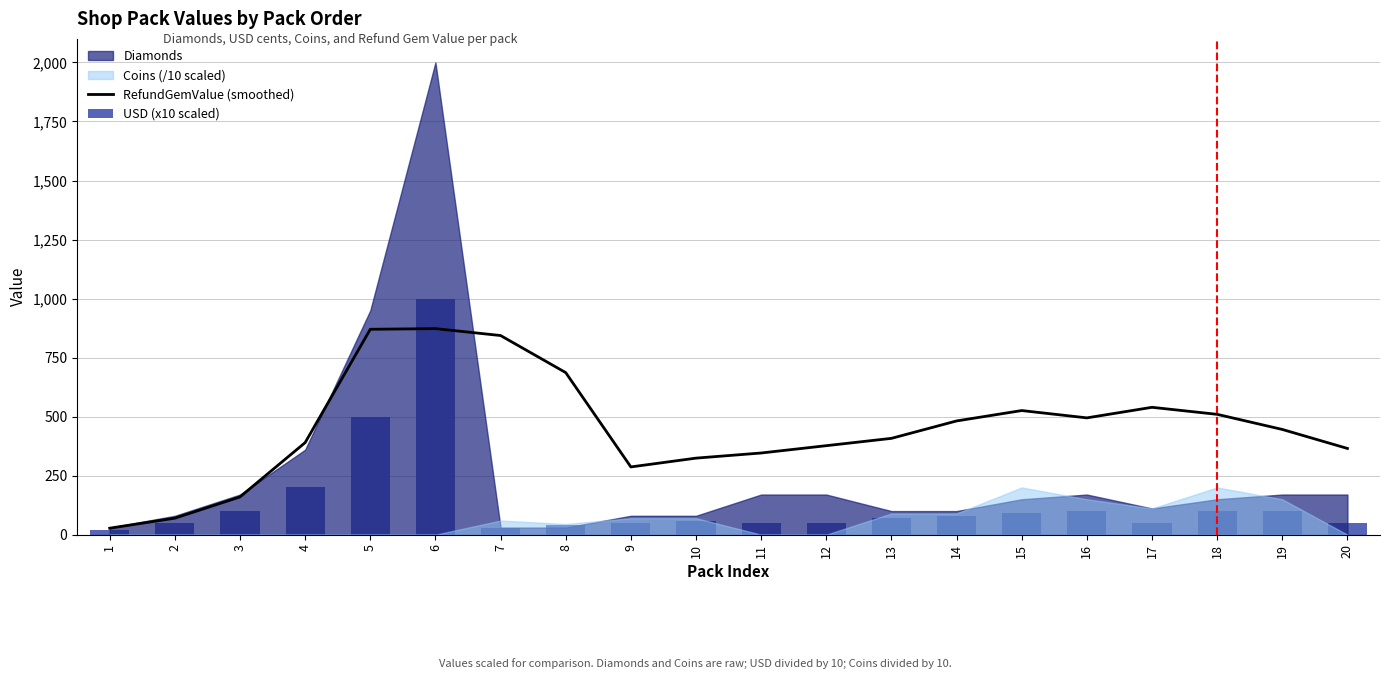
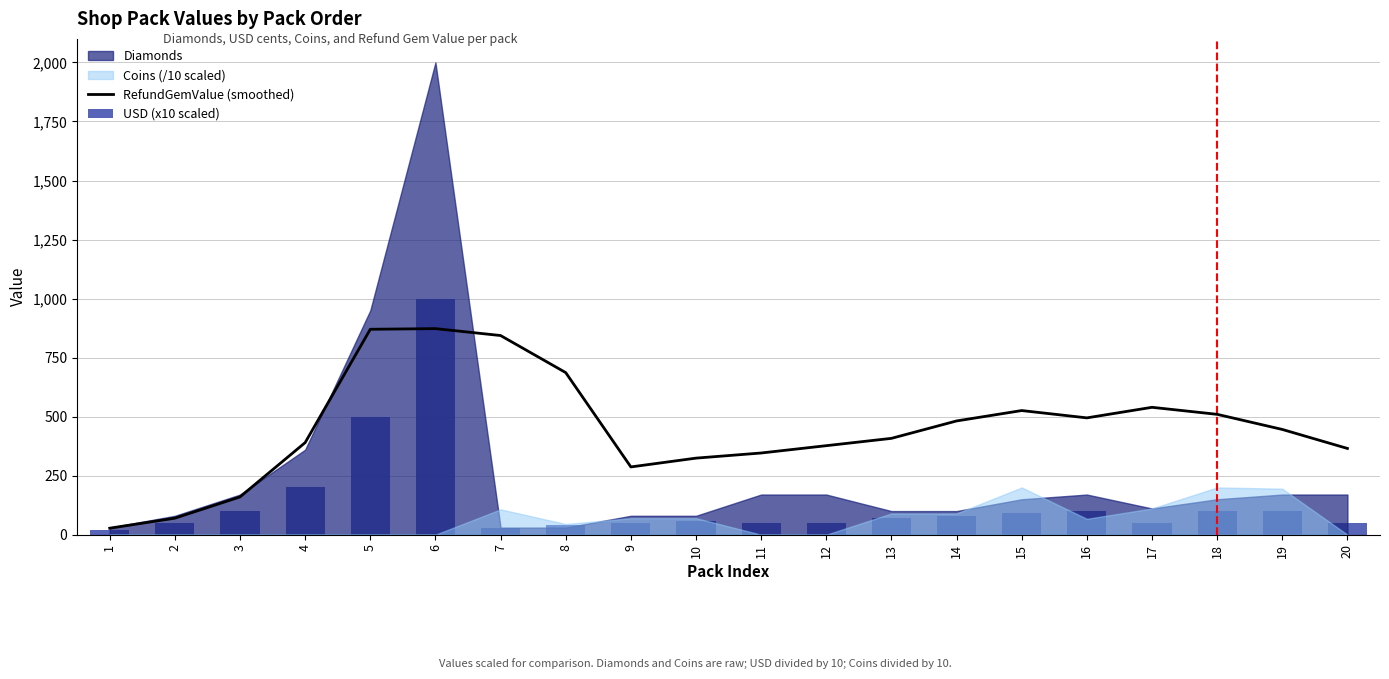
Coins (/10 scaled), 7: 60 -> 110
Coins (/10 scaled), 16: 150 -> 70
Coins (/10 scaled), 19: 150 -> 190
